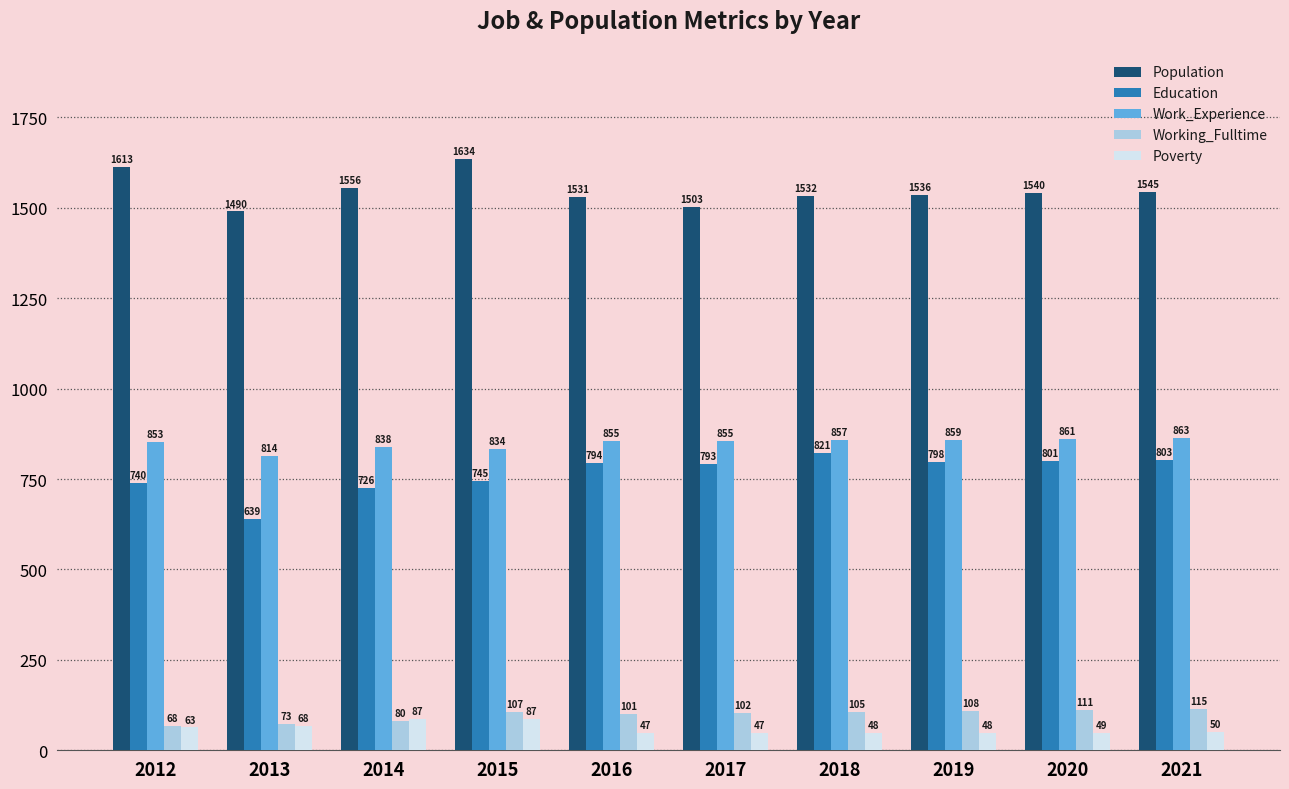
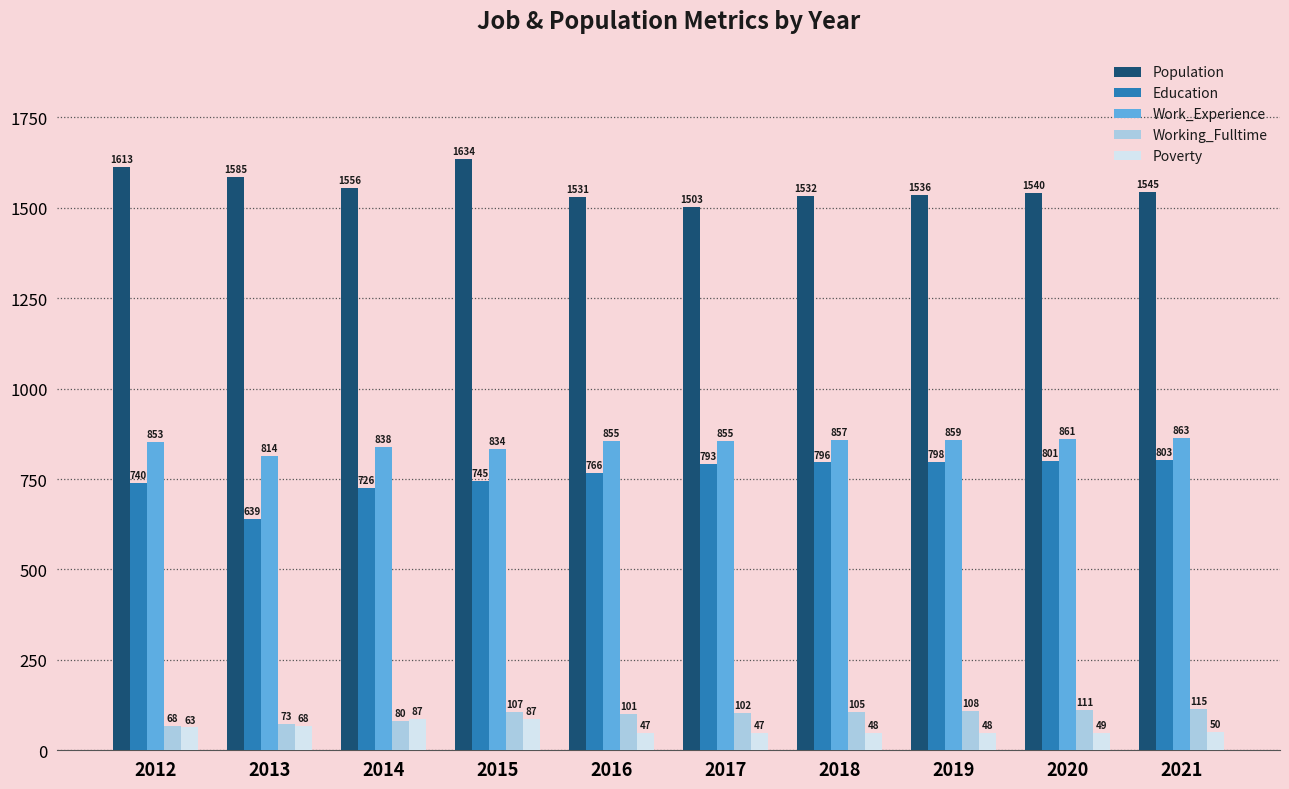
Population, 2013: 1490 -> 1585
Education, 2016: 794 -> 766
Education, 2018: 821 -> 796
